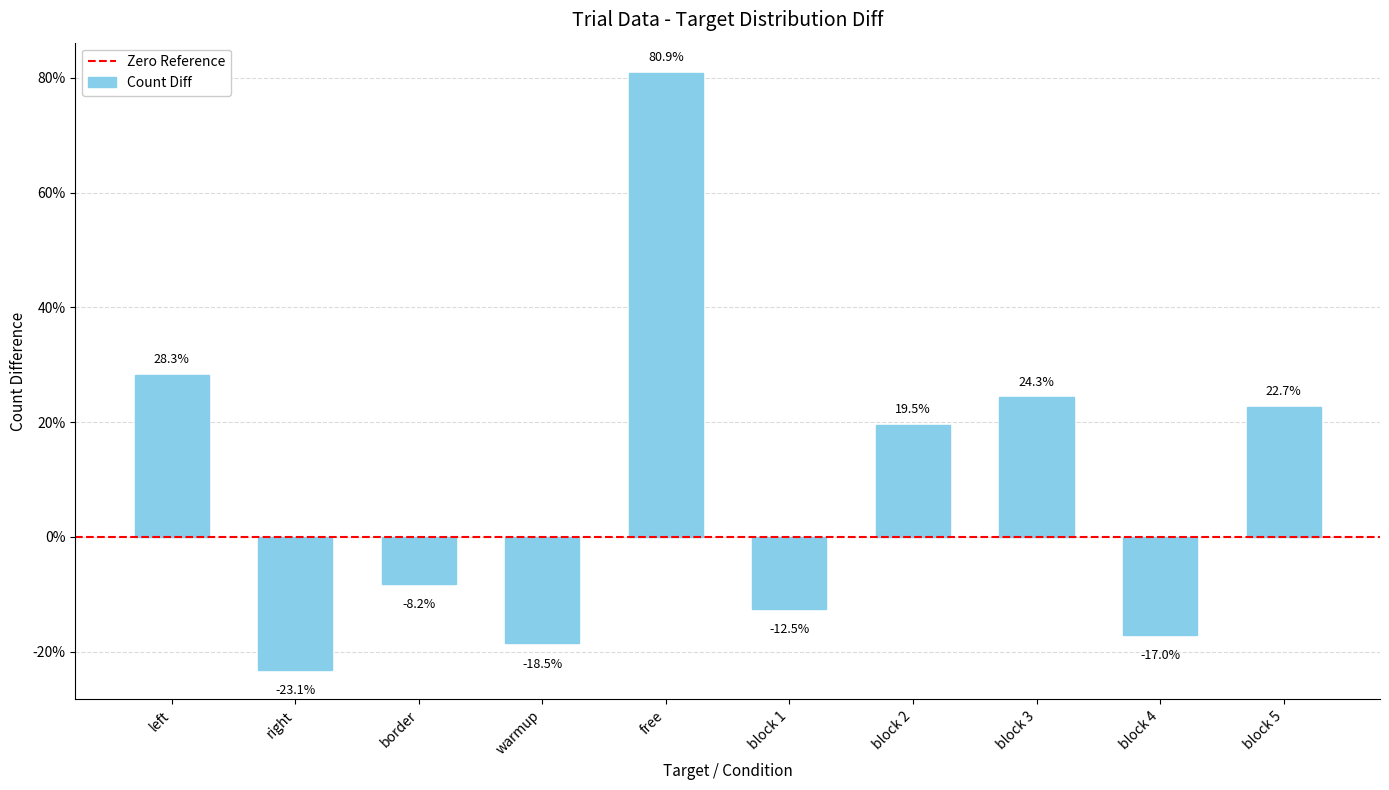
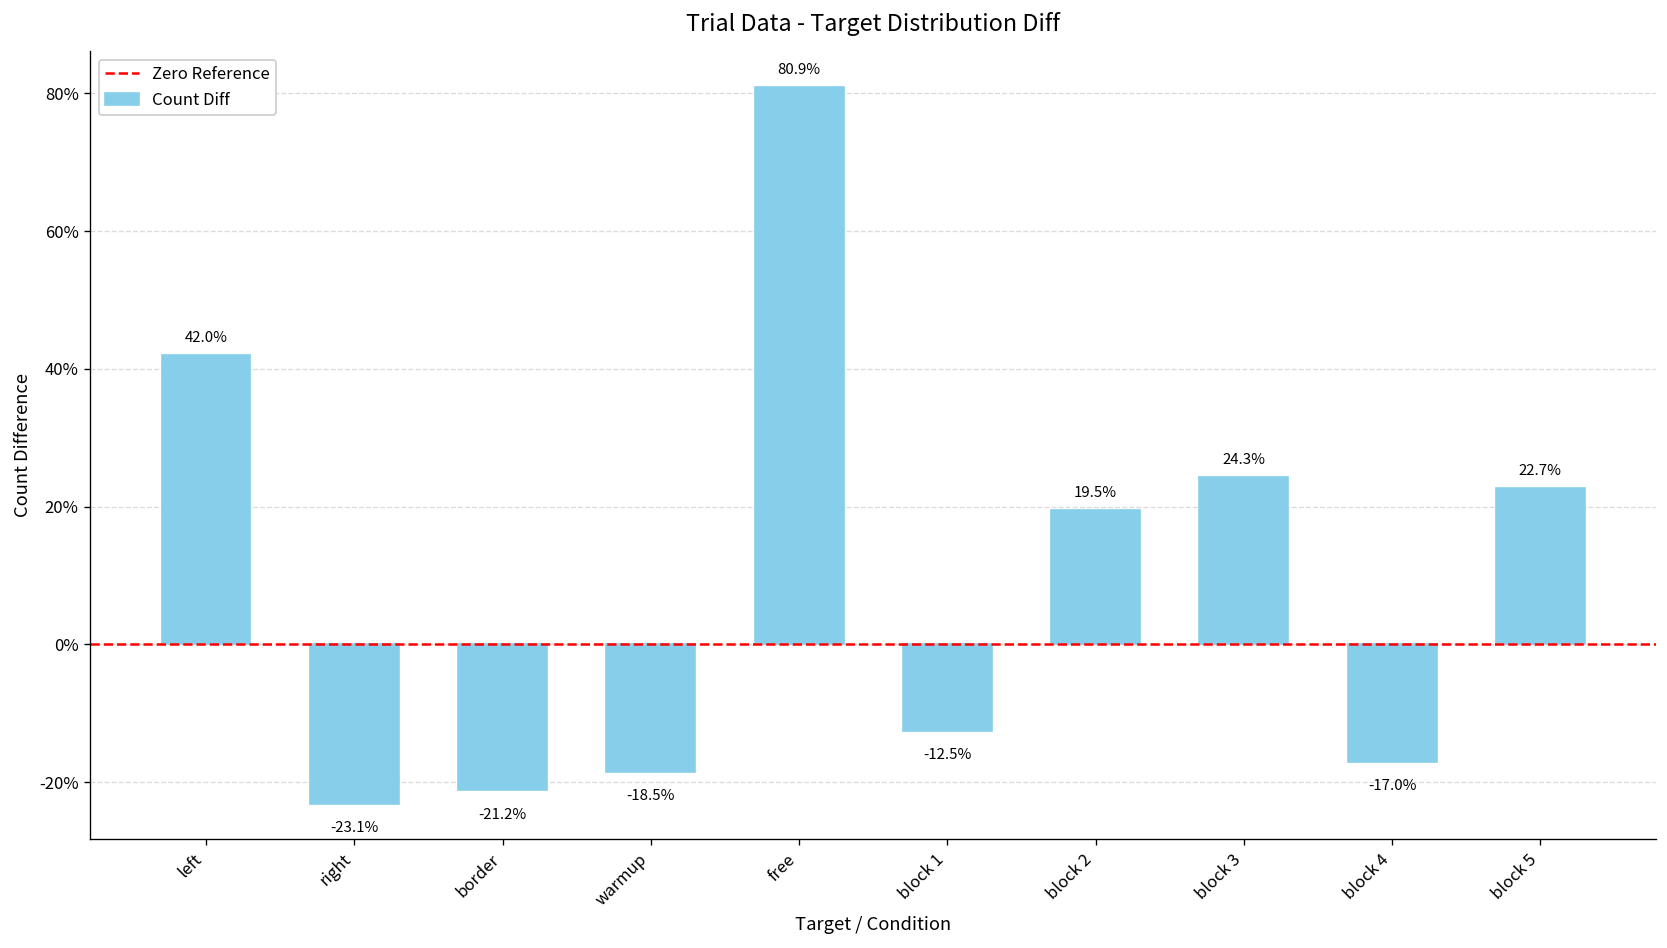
left: 28.3% -> 42.0%
border: -8.2% -> -21.2%
